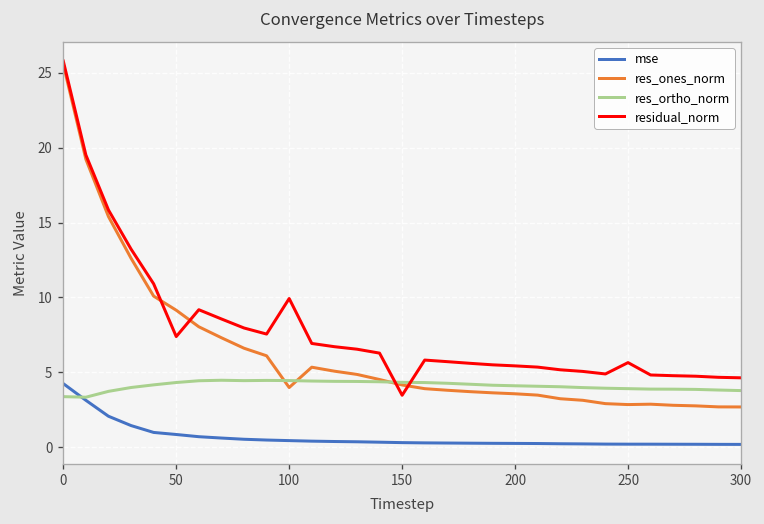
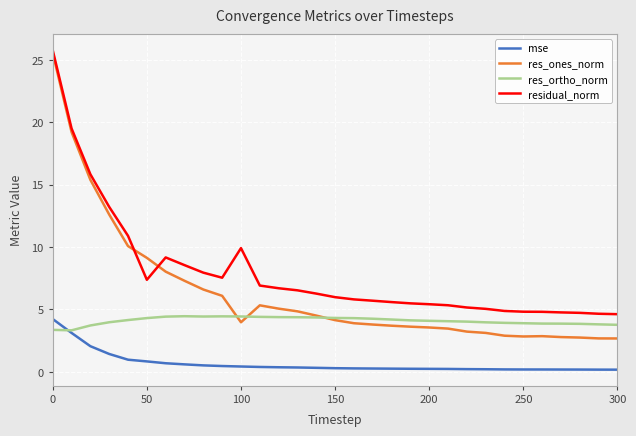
residual_norm, 150: 3.5 -> 6.0
residual_norm, 250: 5.6 -> 4.8
